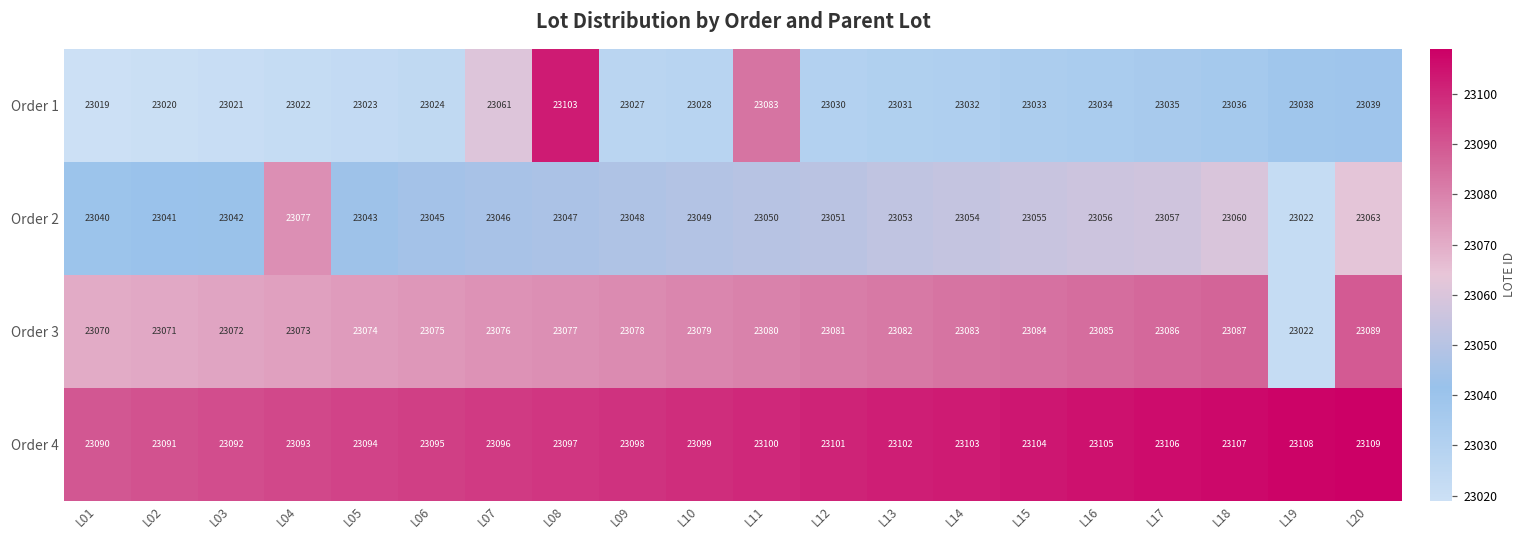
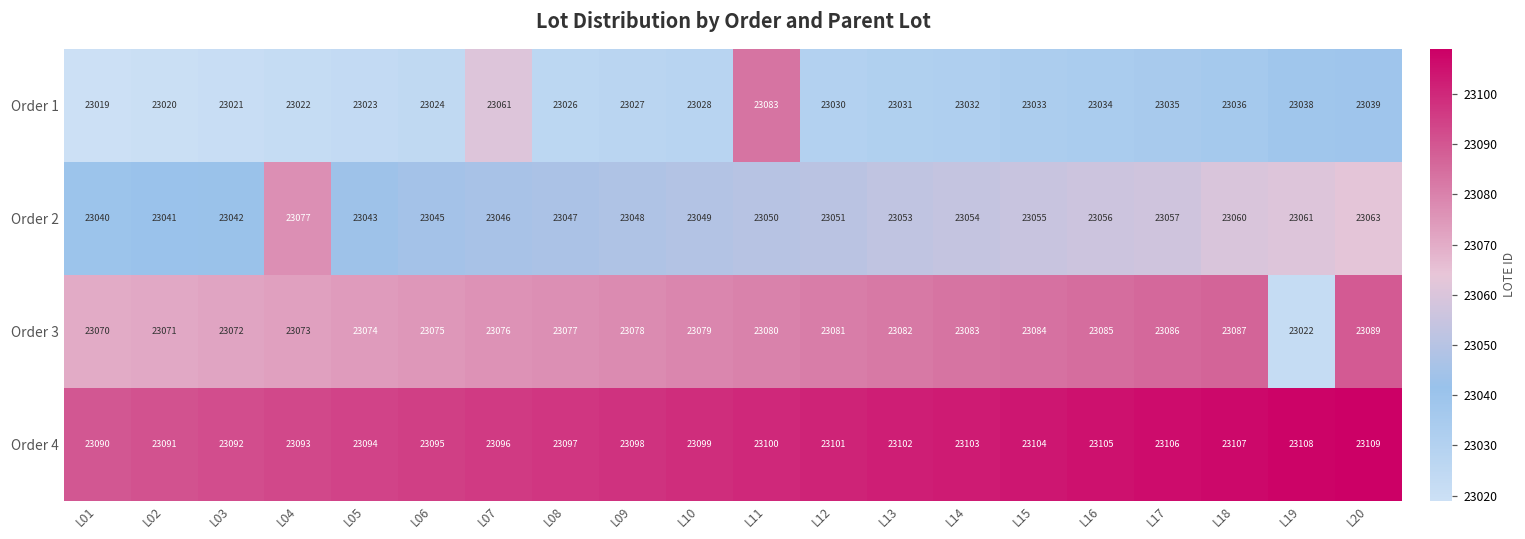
Order 1, L08: 23103 -> 23026
Order 2, L19: 23022 -> 23061
